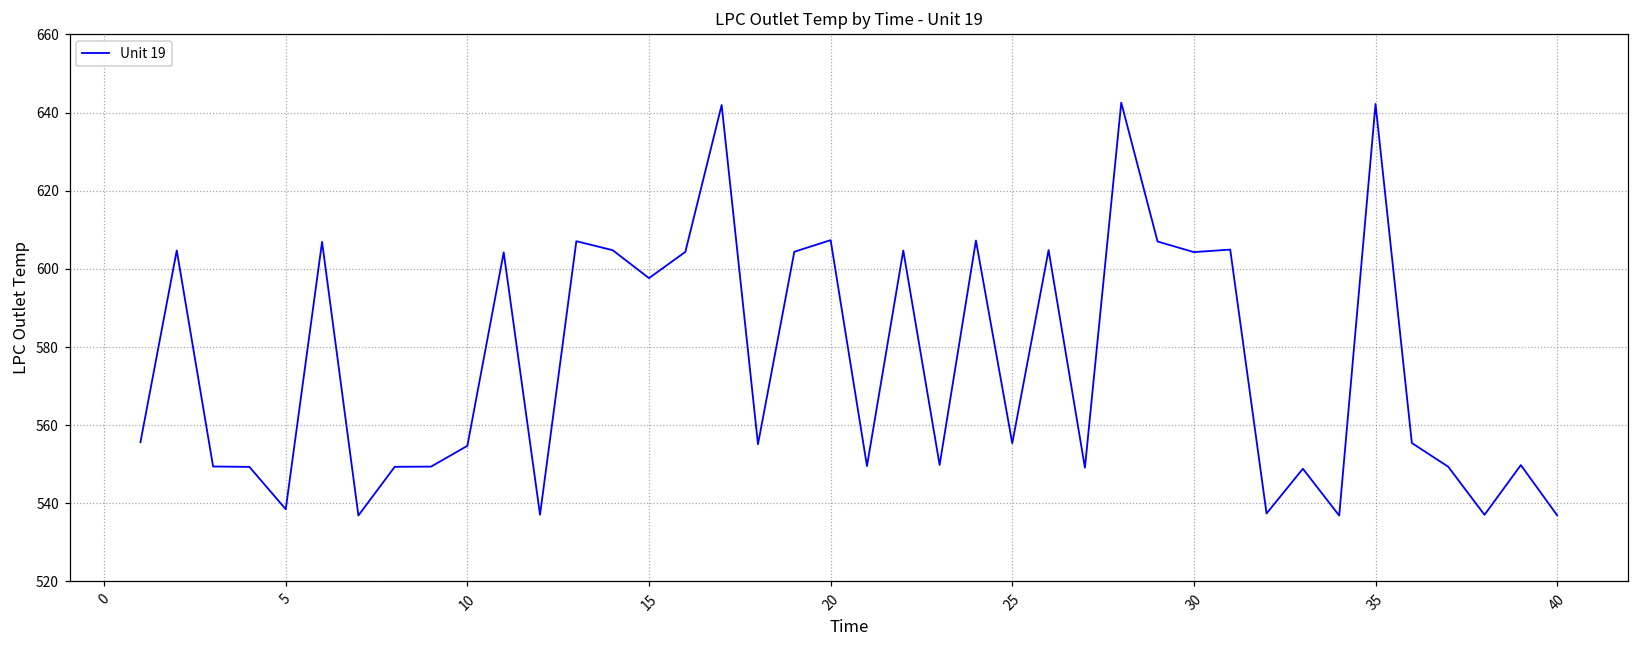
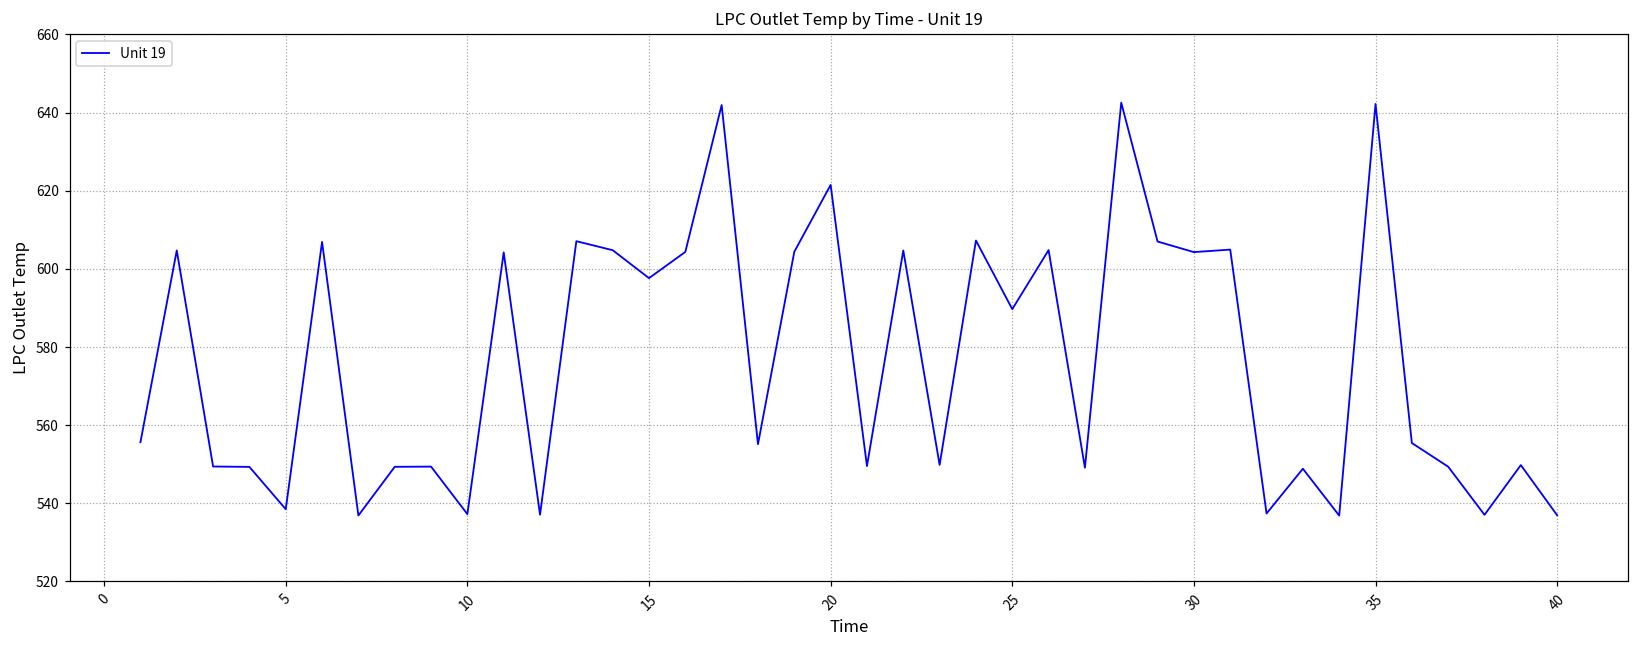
10: 555 -> 537
20: 607 -> 622
25: 555 -> 590
